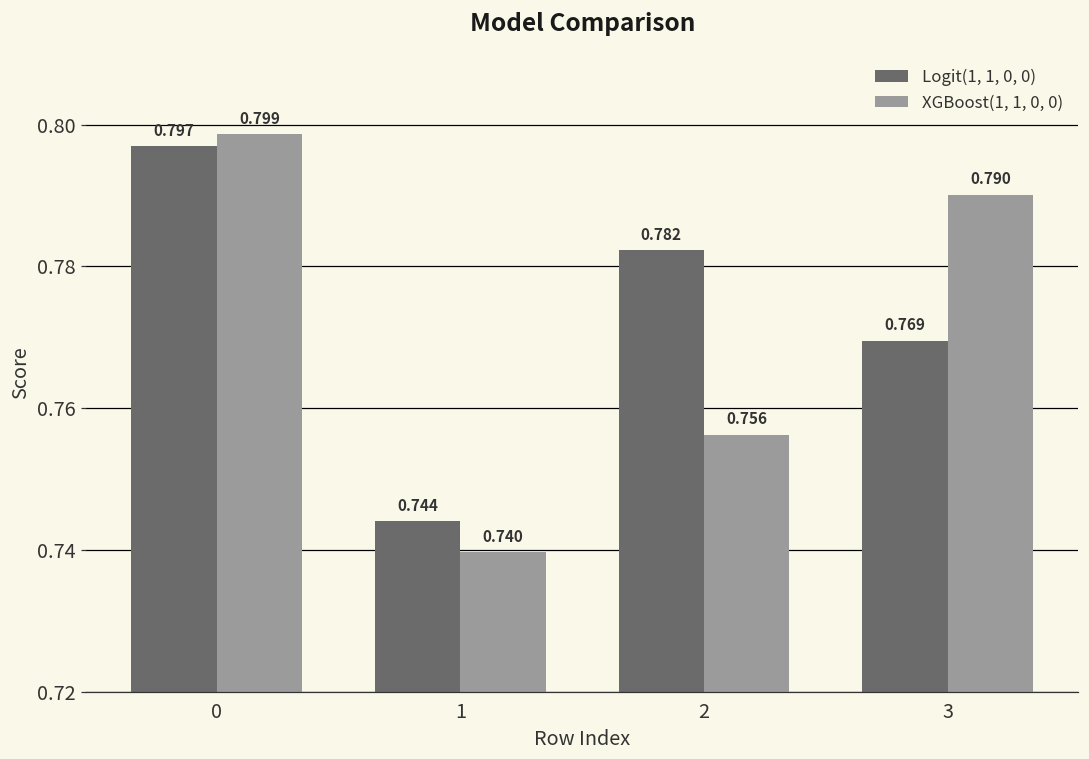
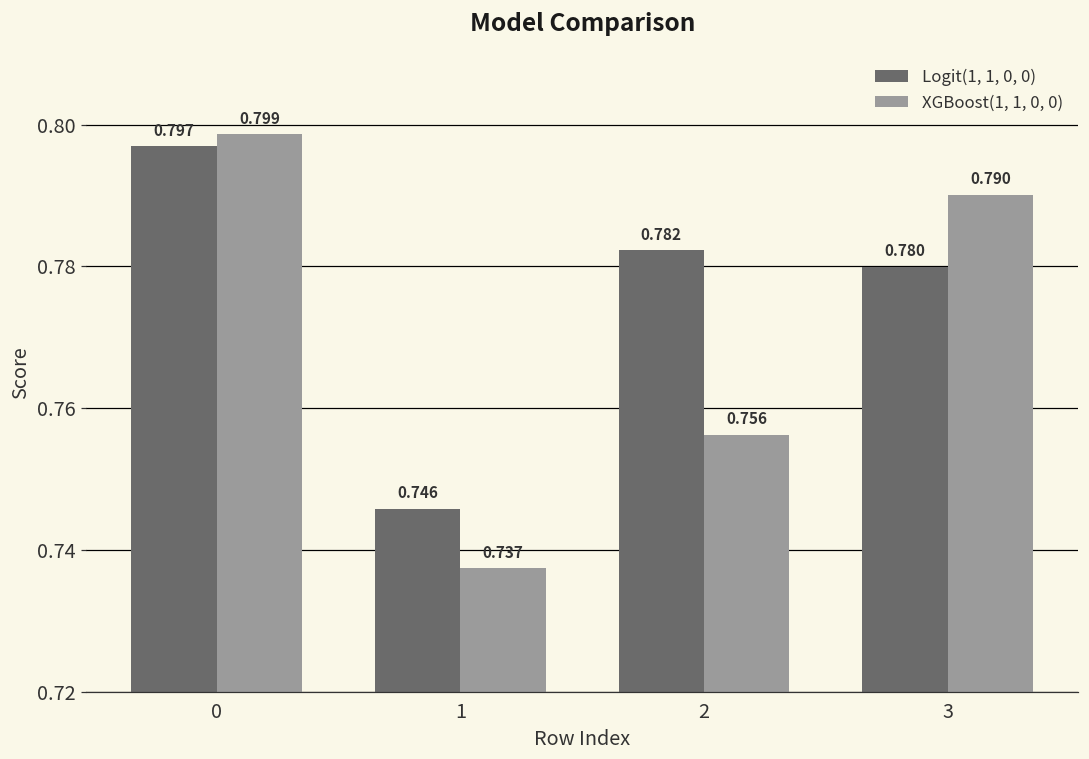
Logit(1, 1, 0, 0), 1: 0.744 -> 0.746
XGBoost(1, 1, 0, 0), 1: 0.740 -> 0.737
Logit(1, 1, 0, 0), 3: 0.769 -> 0.780
